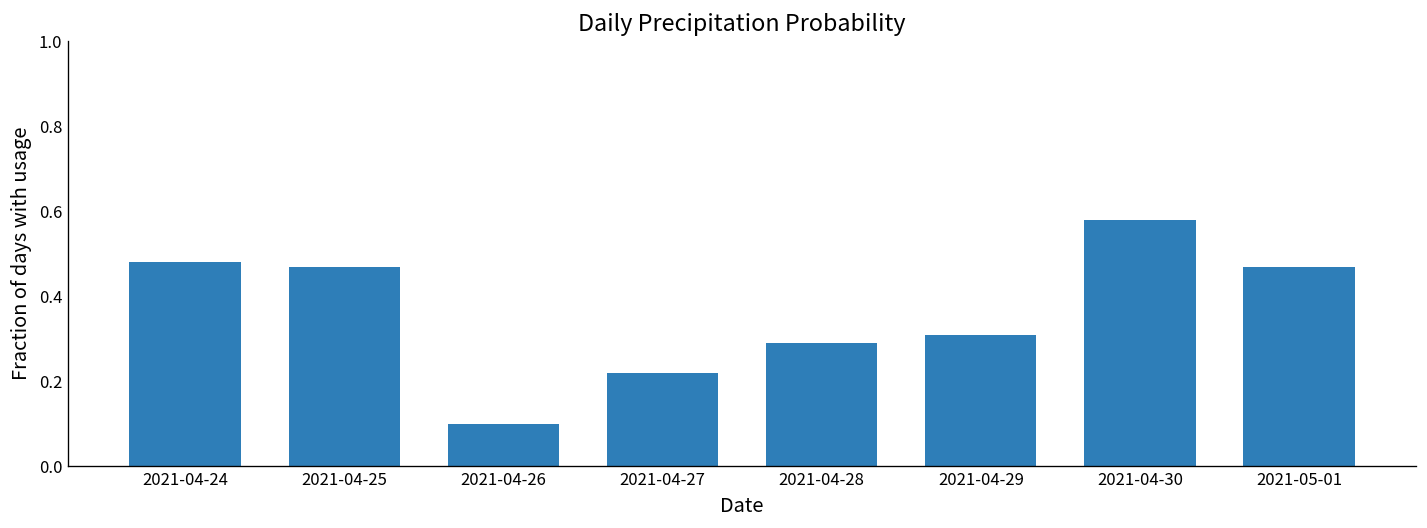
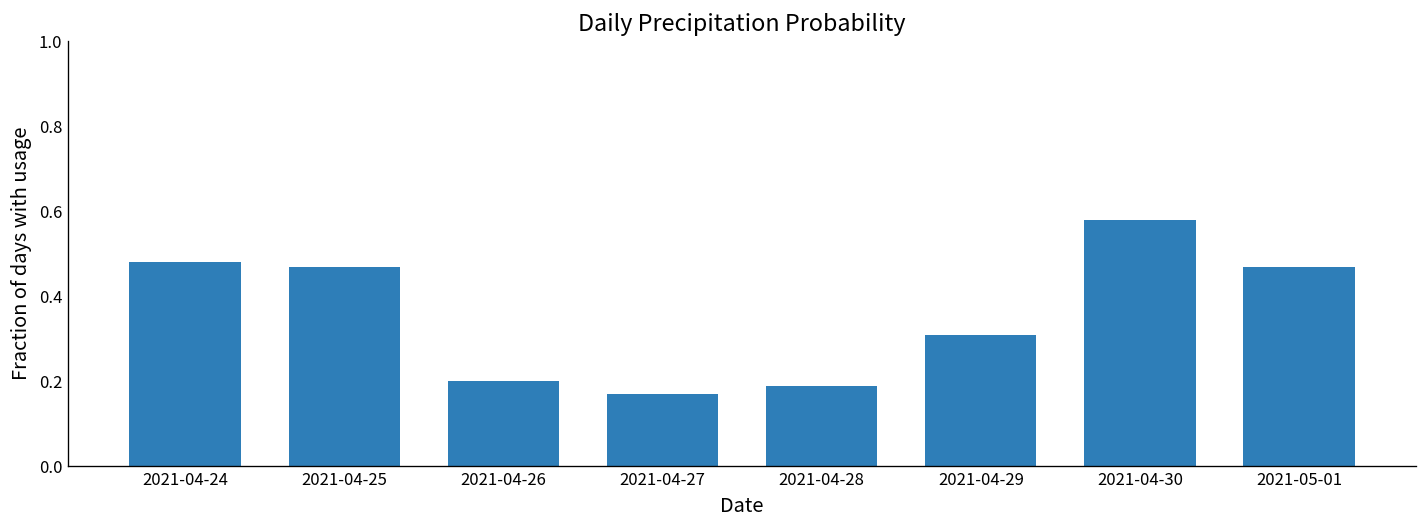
2021-04-26: 0.1 -> 0.2
2021-04-27: 0.22 -> 0.17
2021-04-28: 0.29 -> 0.19
